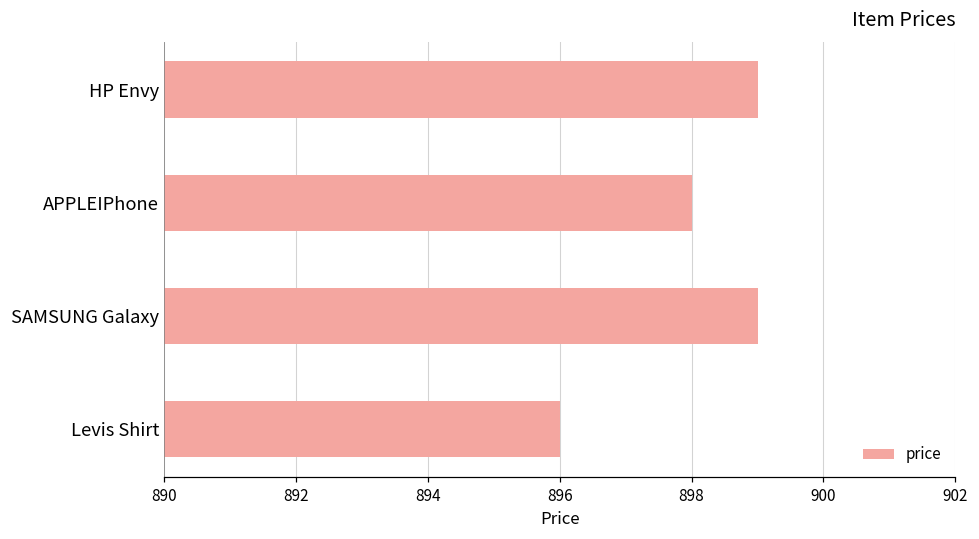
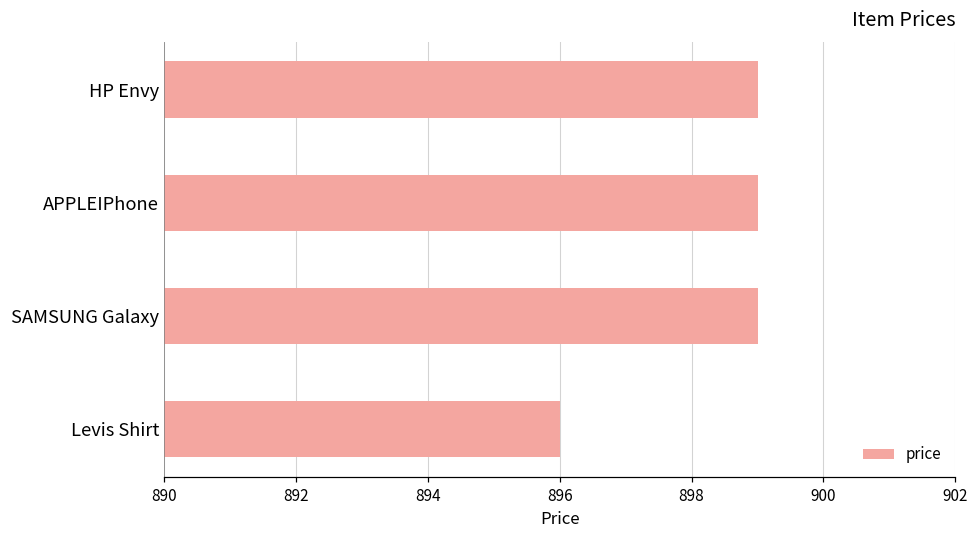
APPLEIPhone: 898 -> 899
